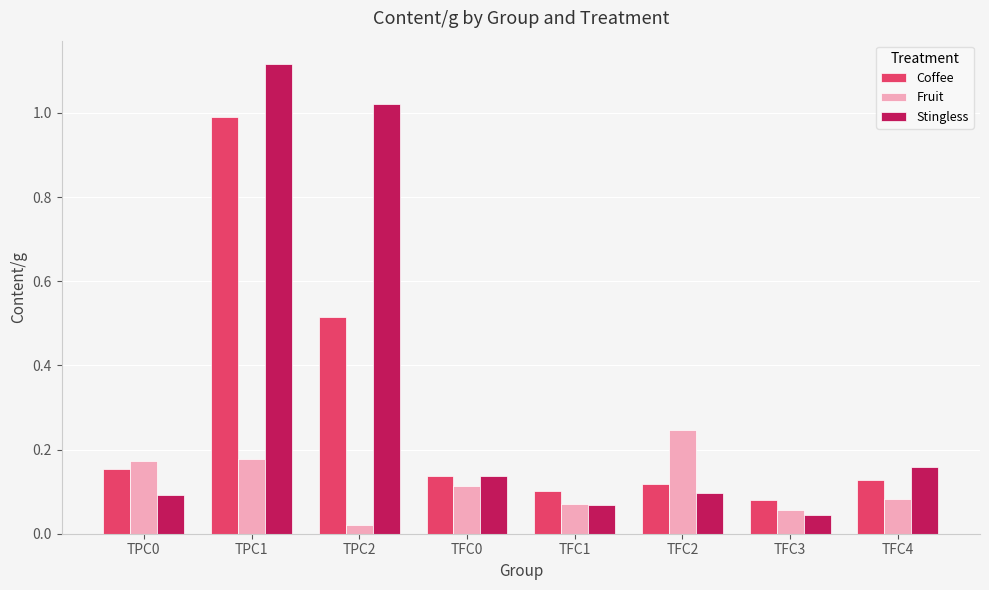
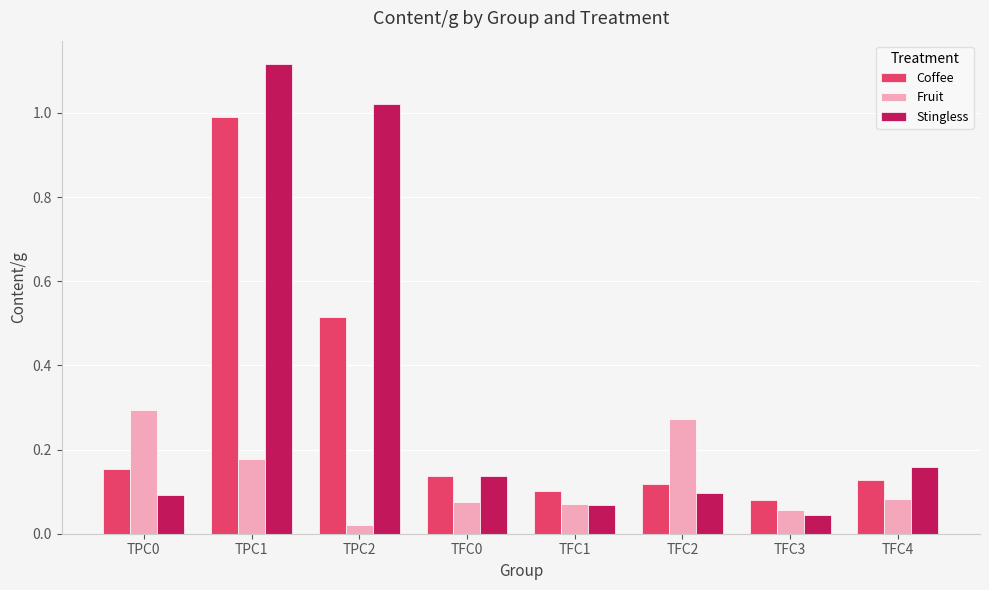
Fruit, TPC0: 0.17 -> 0.29
Fruit, TFC0: 0.11 -> 0.07
Fruit, TFC2: 0.25 -> 0.27
